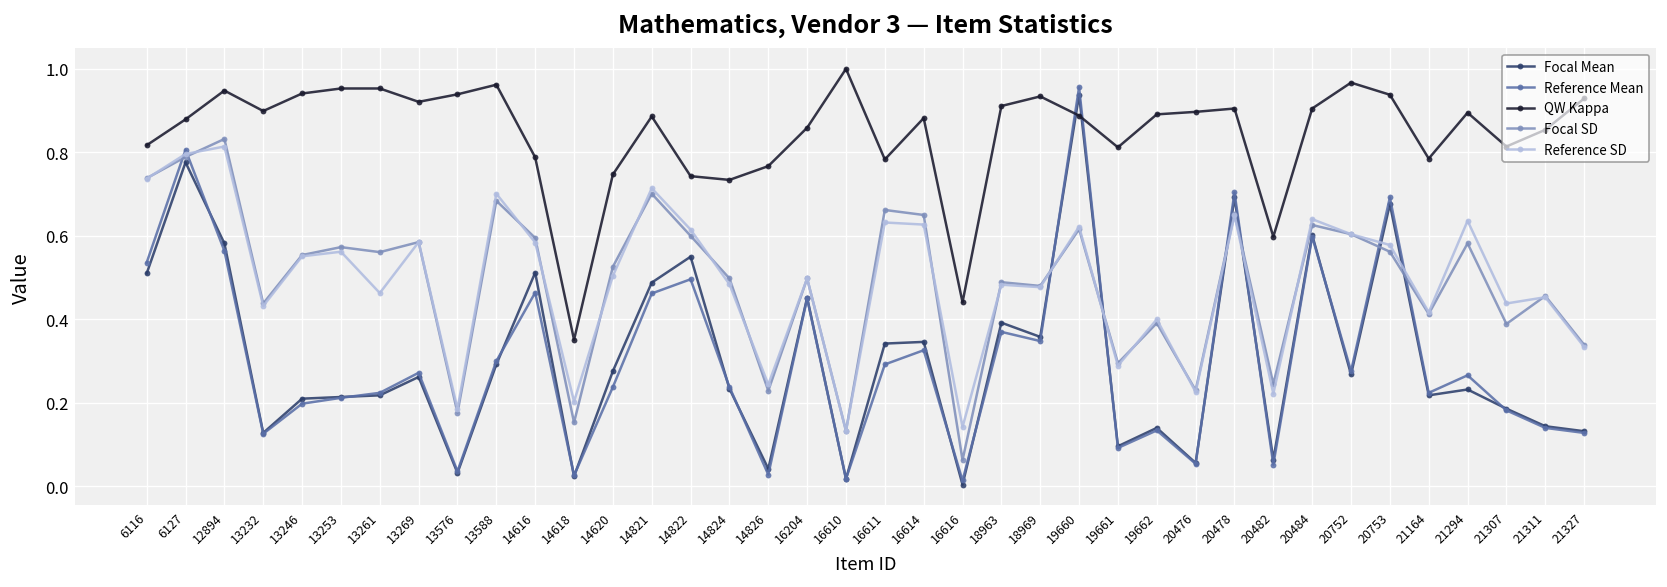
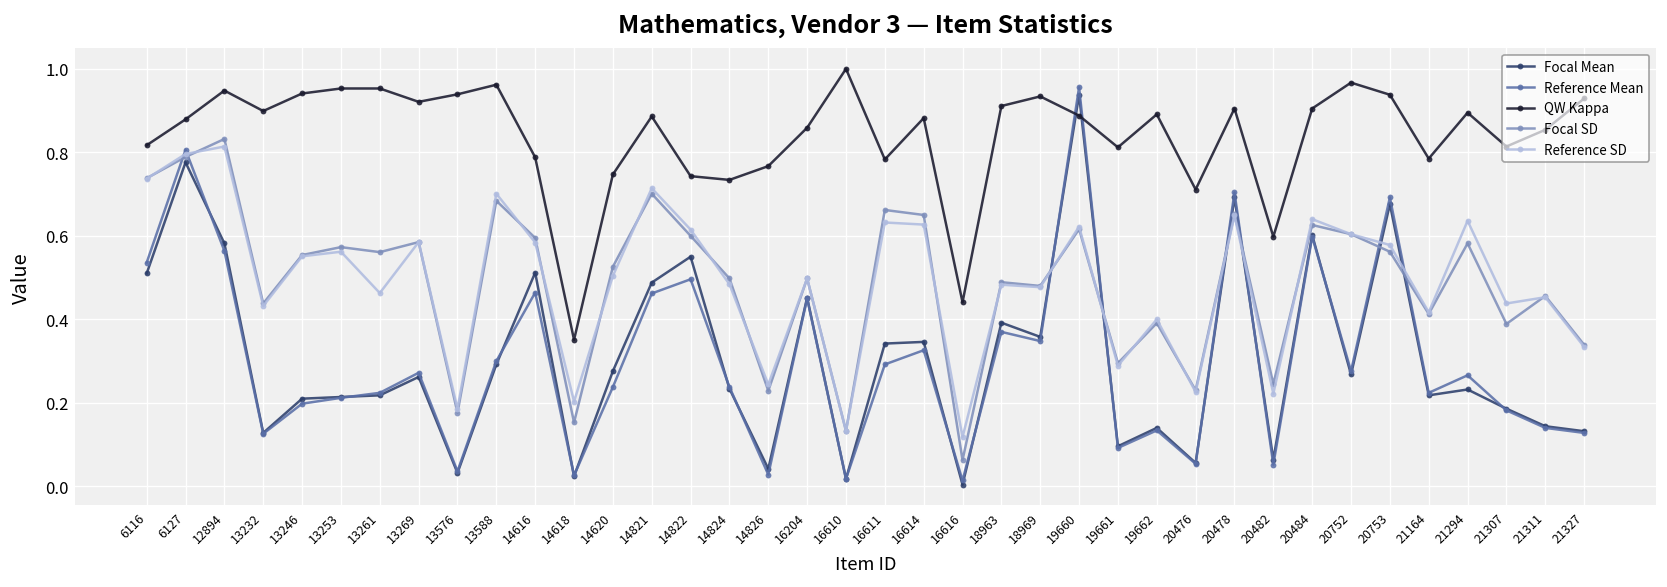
Reference SD, 16616: 0.14 -> 0.12
QW Kappa, 20476: 0.90 -> 0.71
